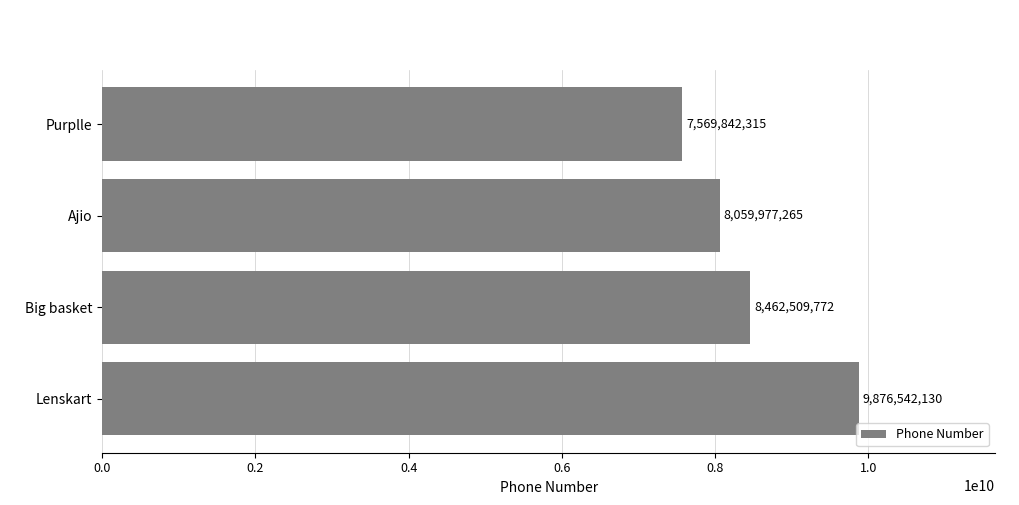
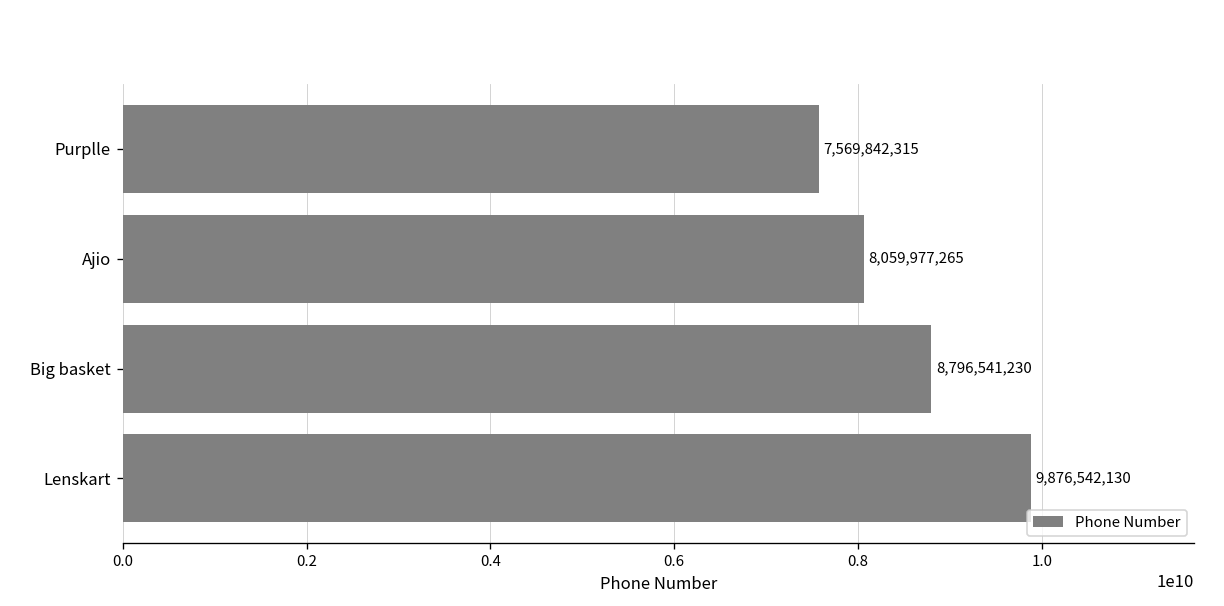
Big basket: 8,462,509,772 -> 8,796,541,230
